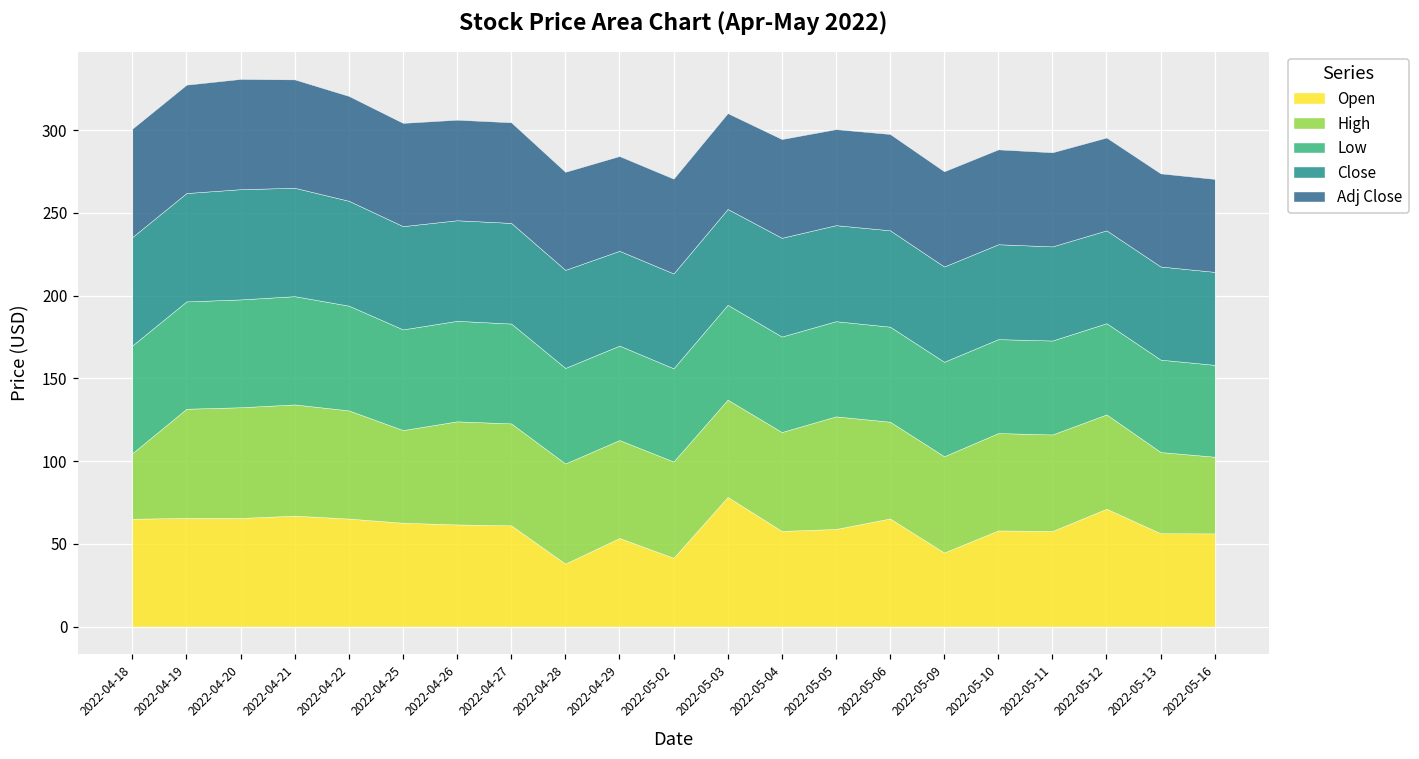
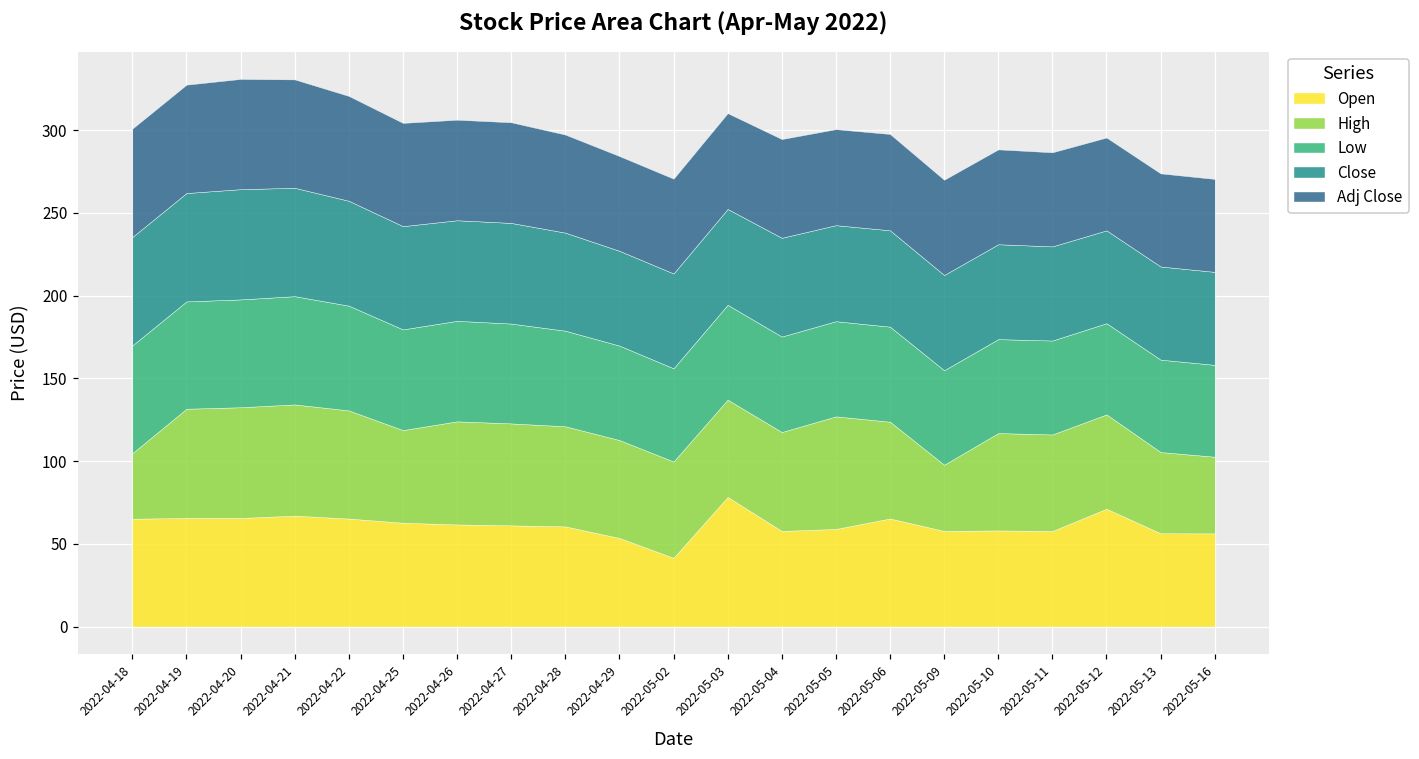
Open, 2022-04-28: 38 -> 61
Open, 2022-05-09: 45 -> 58
High, 2022-05-09: 58 -> 40
